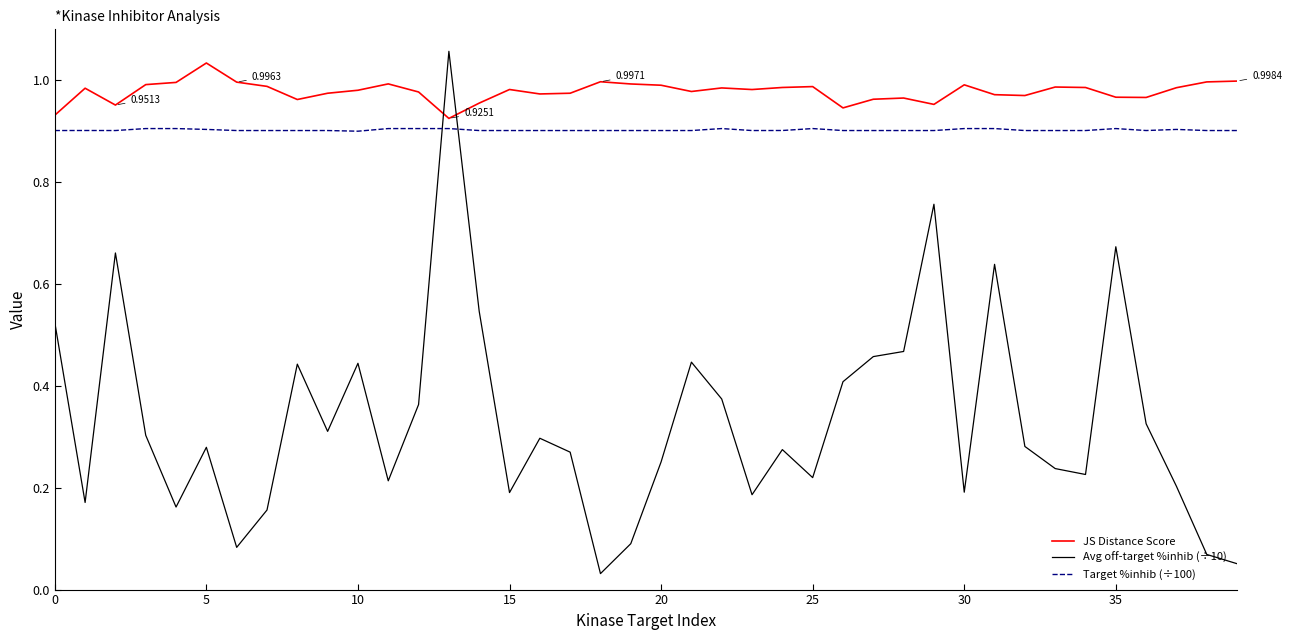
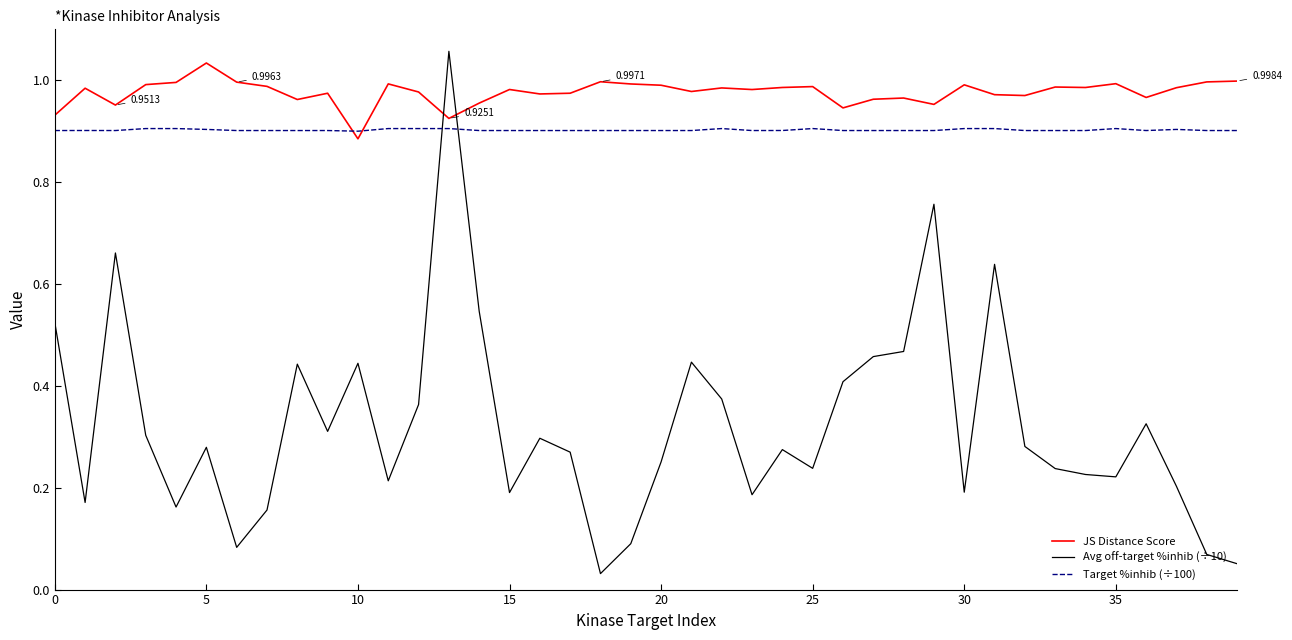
JS Distance Score, 10: 0.98 -> 0.89
Avg off-target %inhib (÷10), 25: 0.22 -> 0.24
JS Distance Score, 35: 0.97 -> 0.99
Avg off-target %inhib (÷10), 35: 0.67 -> 0.22
